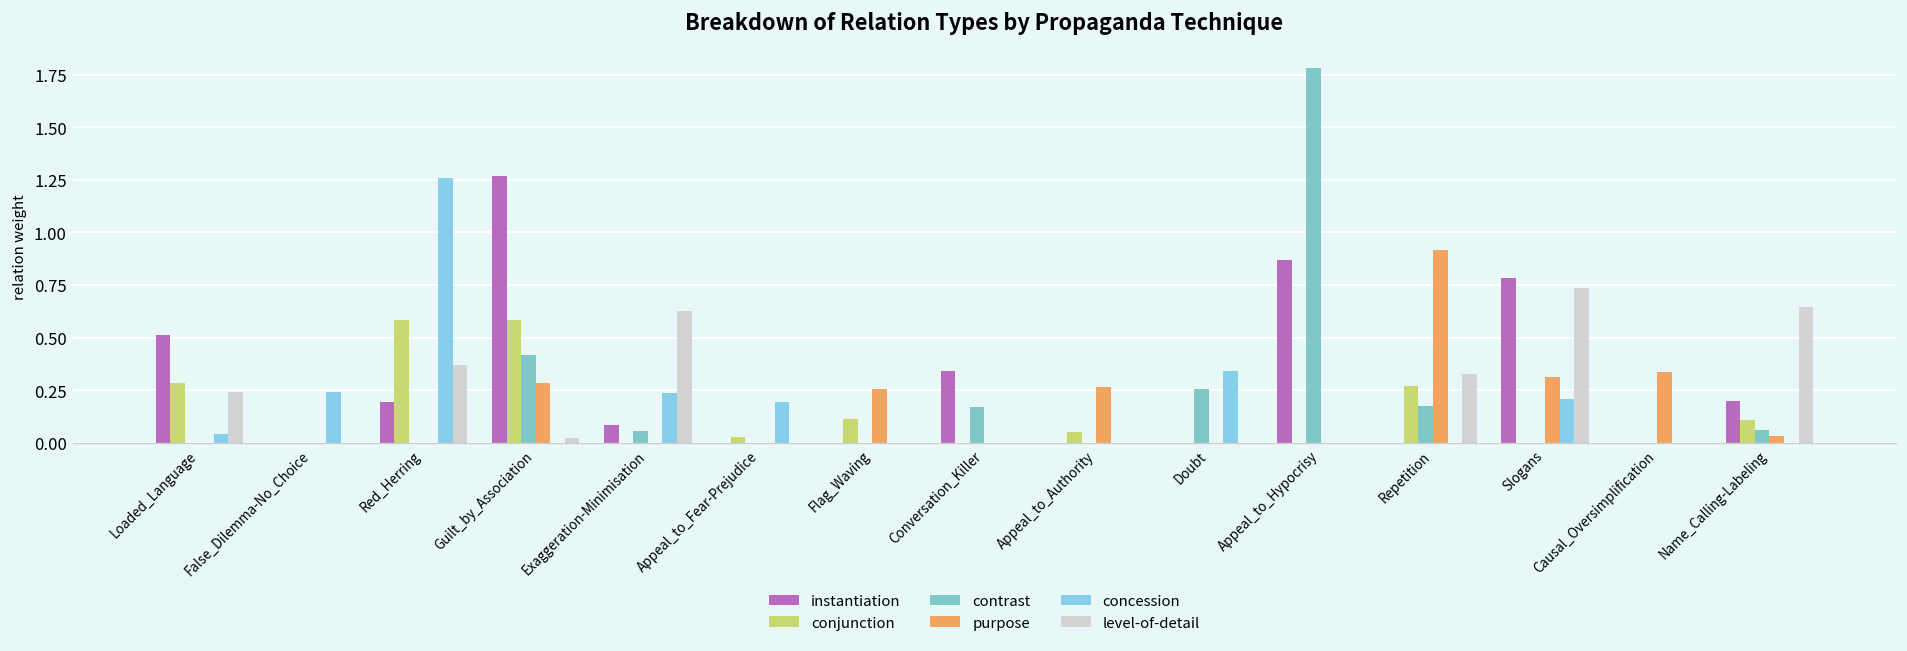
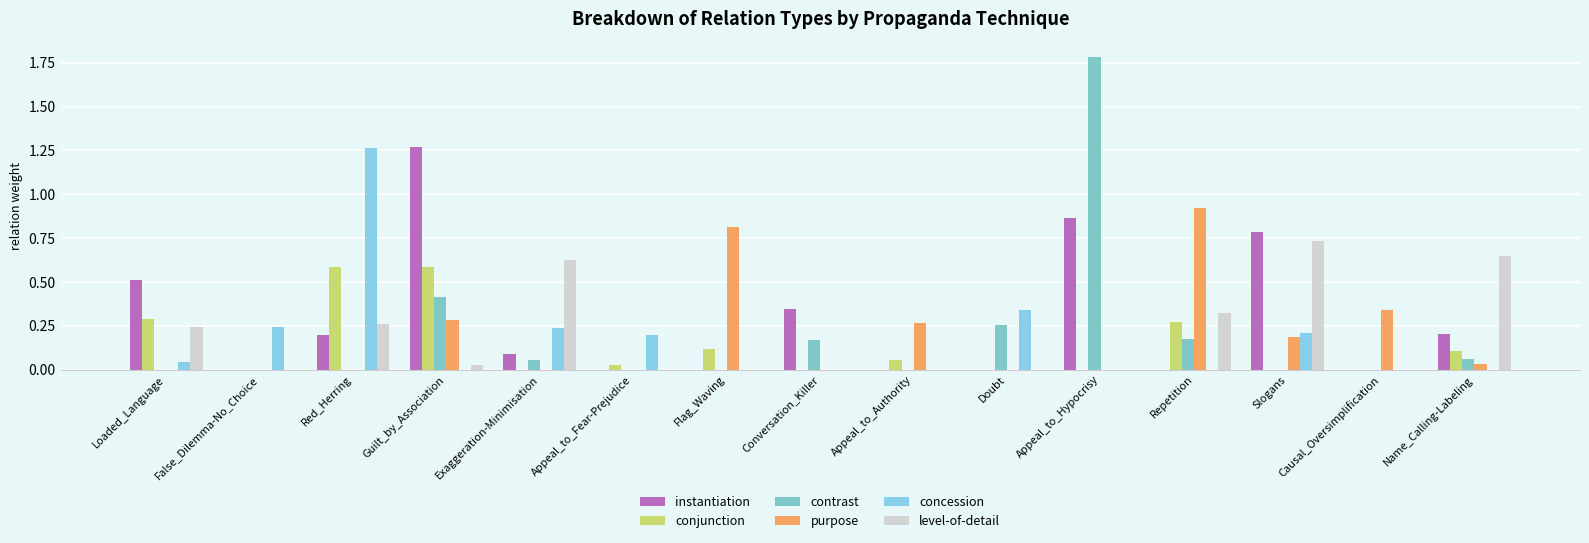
level-of-detail, Red_Herring: 0.37 -> 0.26
purpose, Flag_Waving: 0.25 -> 0.81
purpose, Slogans: 0.32 -> 0.19
